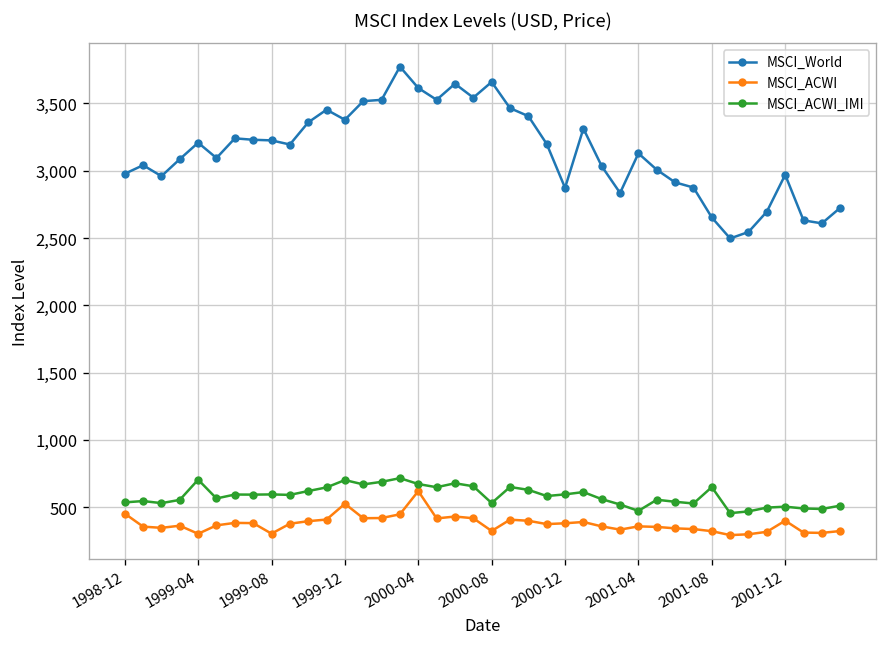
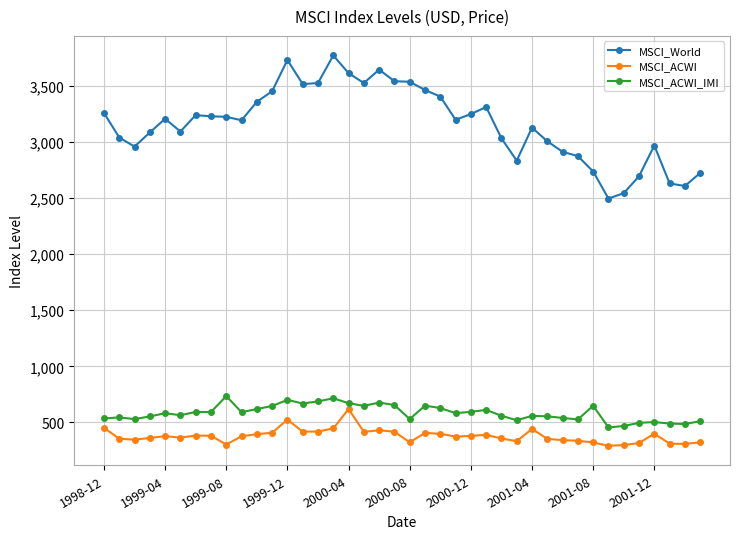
MSCI_World, 1998-12: 2,980 -> 3,260
MSCI_ACWI, 1999-04: 300 -> 380
MSCI_ACWI_IMI, 1999-04: 700 -> 580
MSCI_ACWI_IMI, 1999-08: 590 -> 730
MSCI_World, 1999-12: 3,380 -> 3,730
MSCI_World, 2000-08: 3,660 -> 3,540
MSCI_World, 2000-12: 2,870 -> 3,250
MSCI_ACWI, 2001-04: 360 -> 440
MSCI_ACWI_IMI, 2001-04: 470 -> 560
MSCI_World, 2001-08: 2,650 -> 2,740
